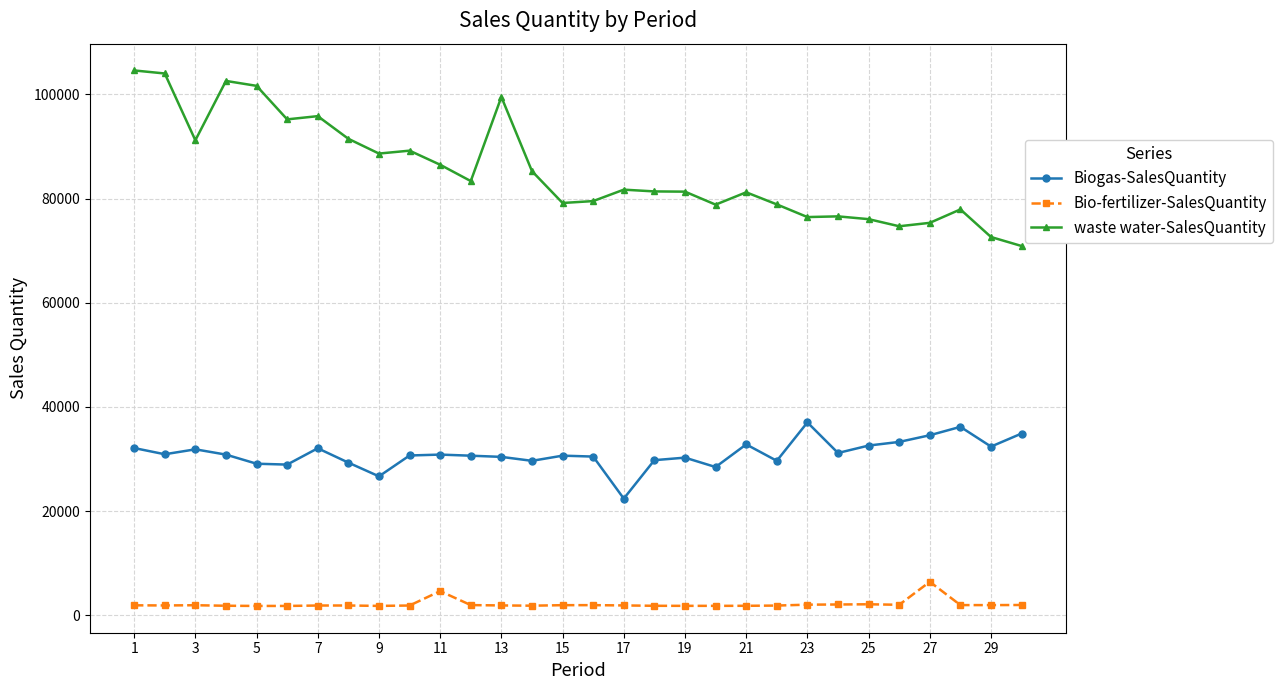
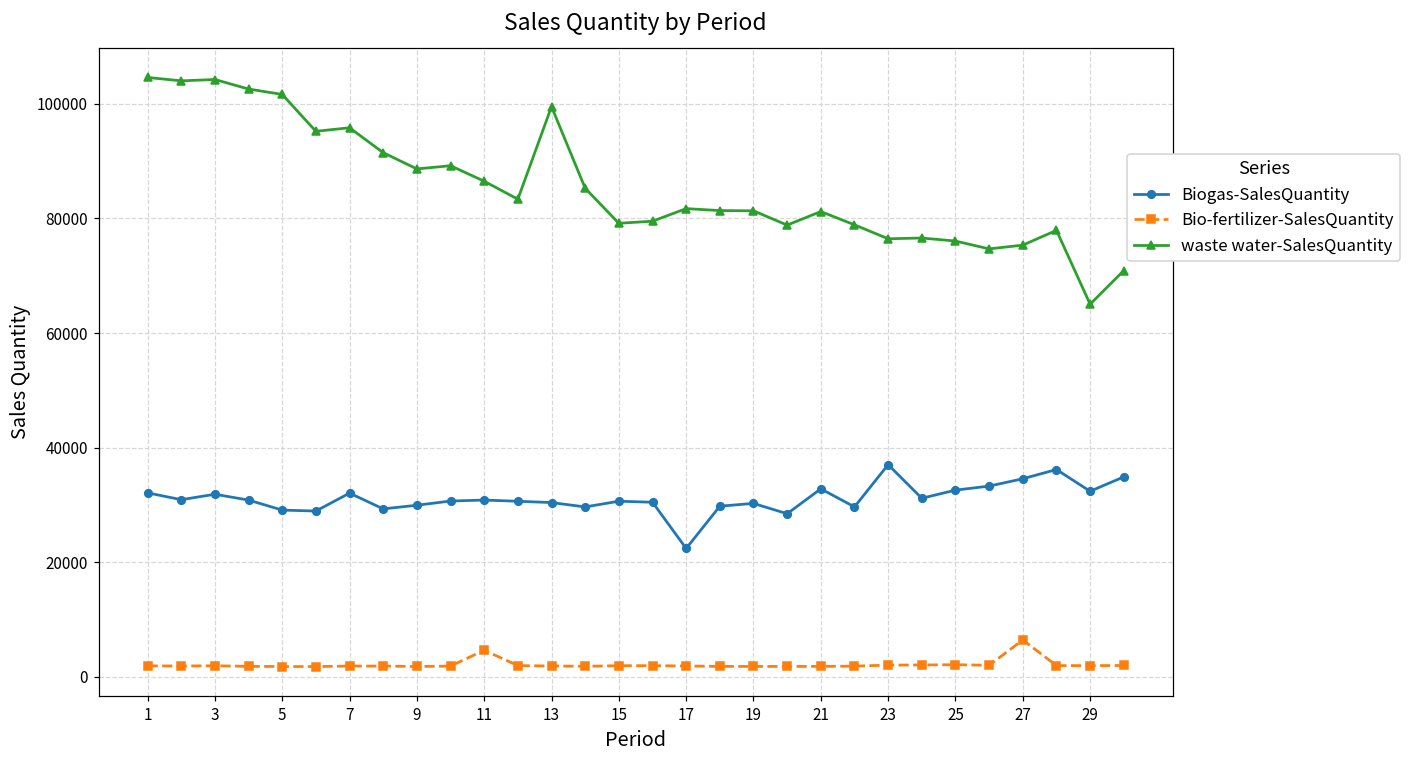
waste water-SalesQuantity, 3: 91000 -> 104000
Biogas-SalesQuantity, 9: 27000 -> 30000
waste water-SalesQuantity, 29: 73000 -> 65000
